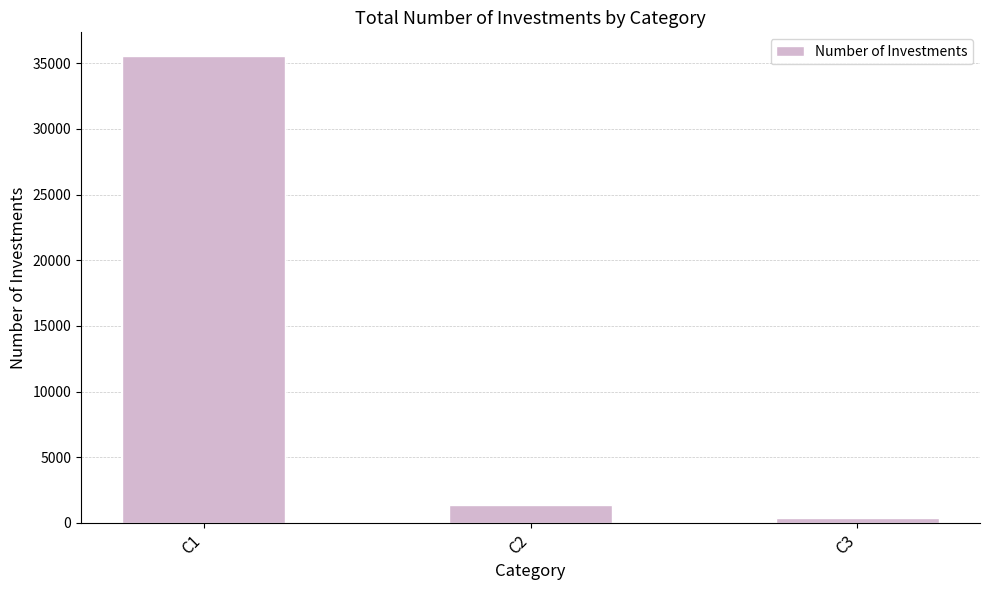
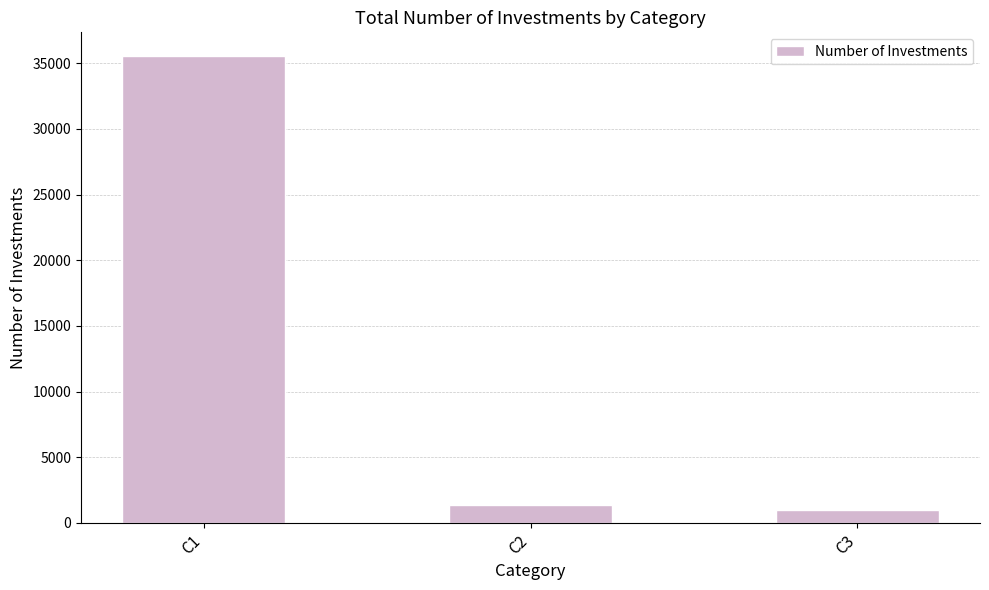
C3: 300 -> 1000
